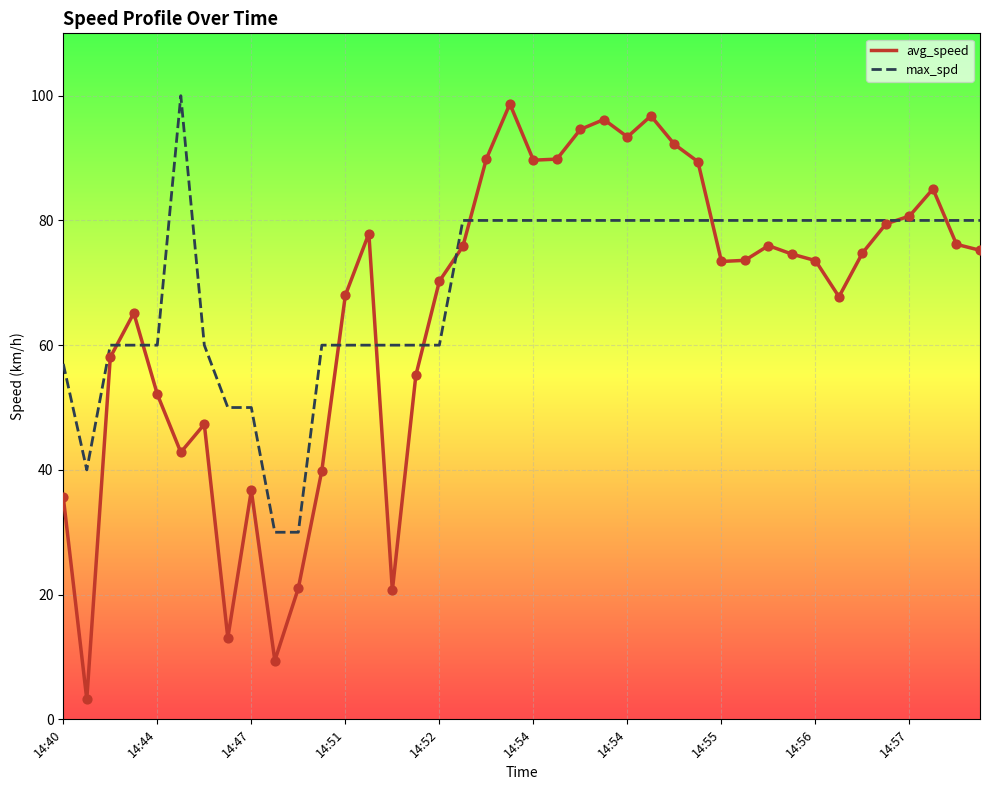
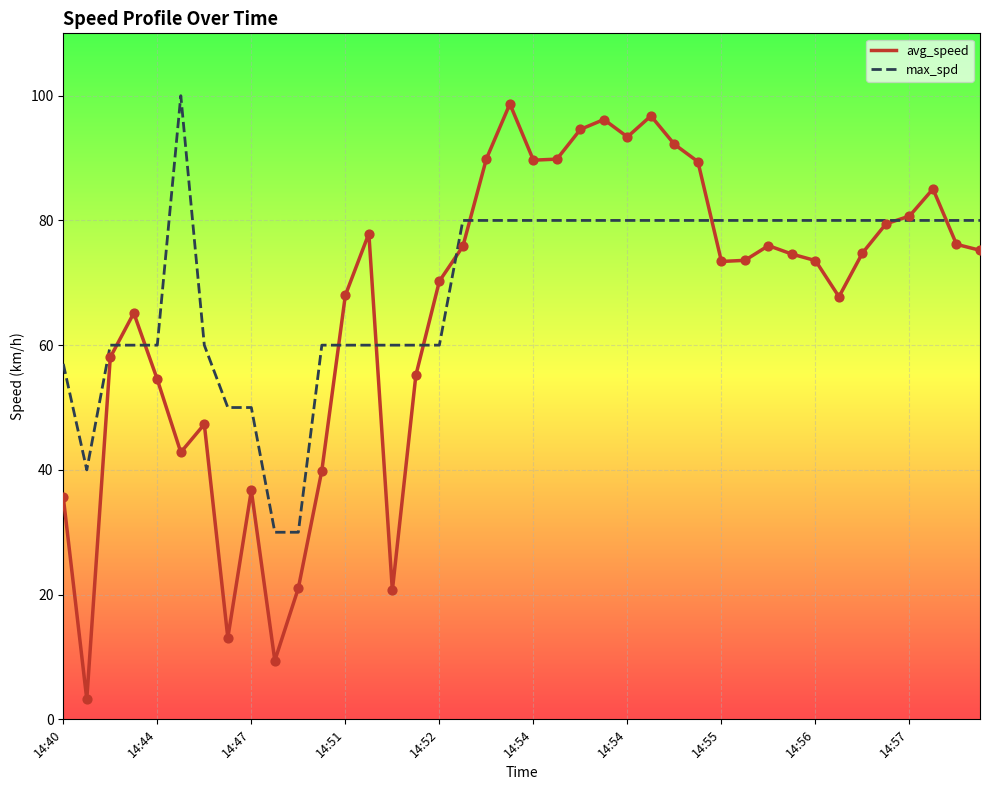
avg_speed, 14:44: 52 -> 55
